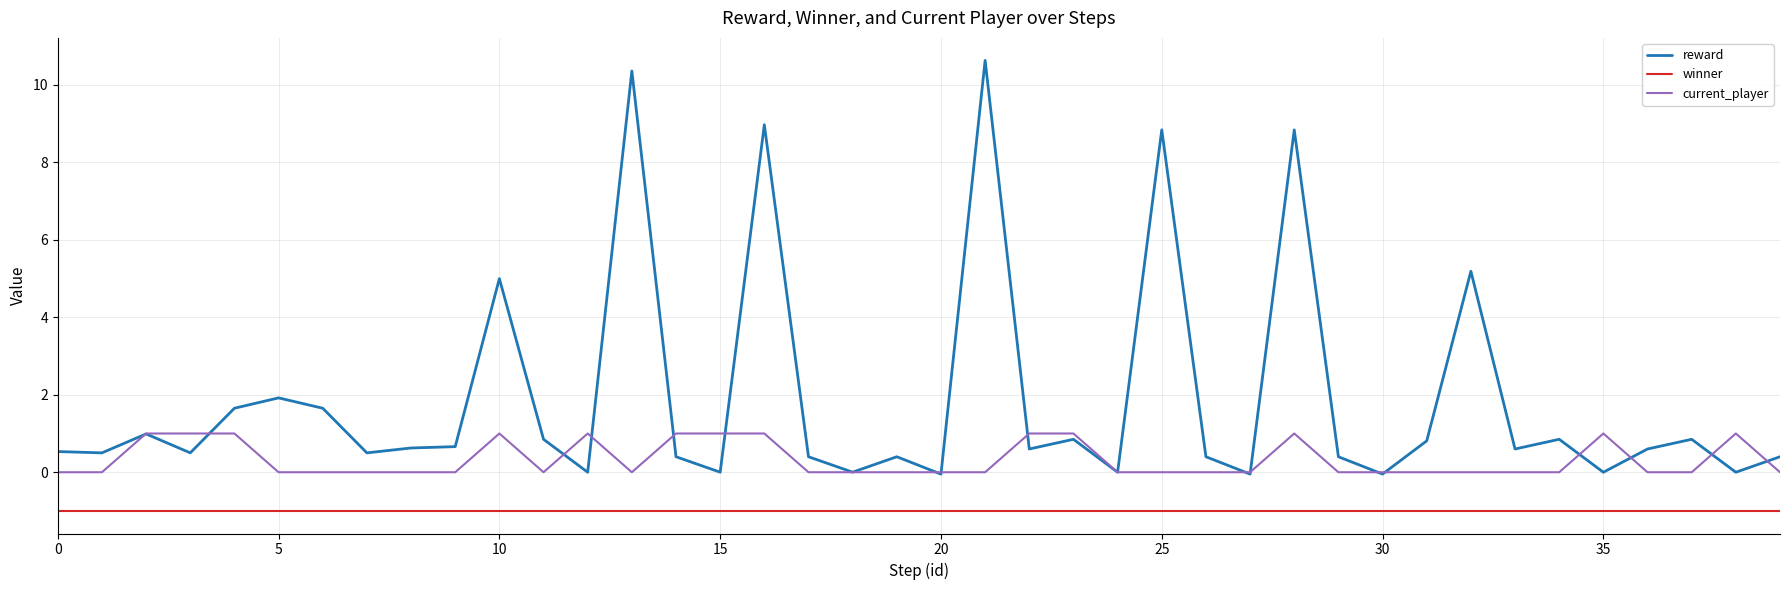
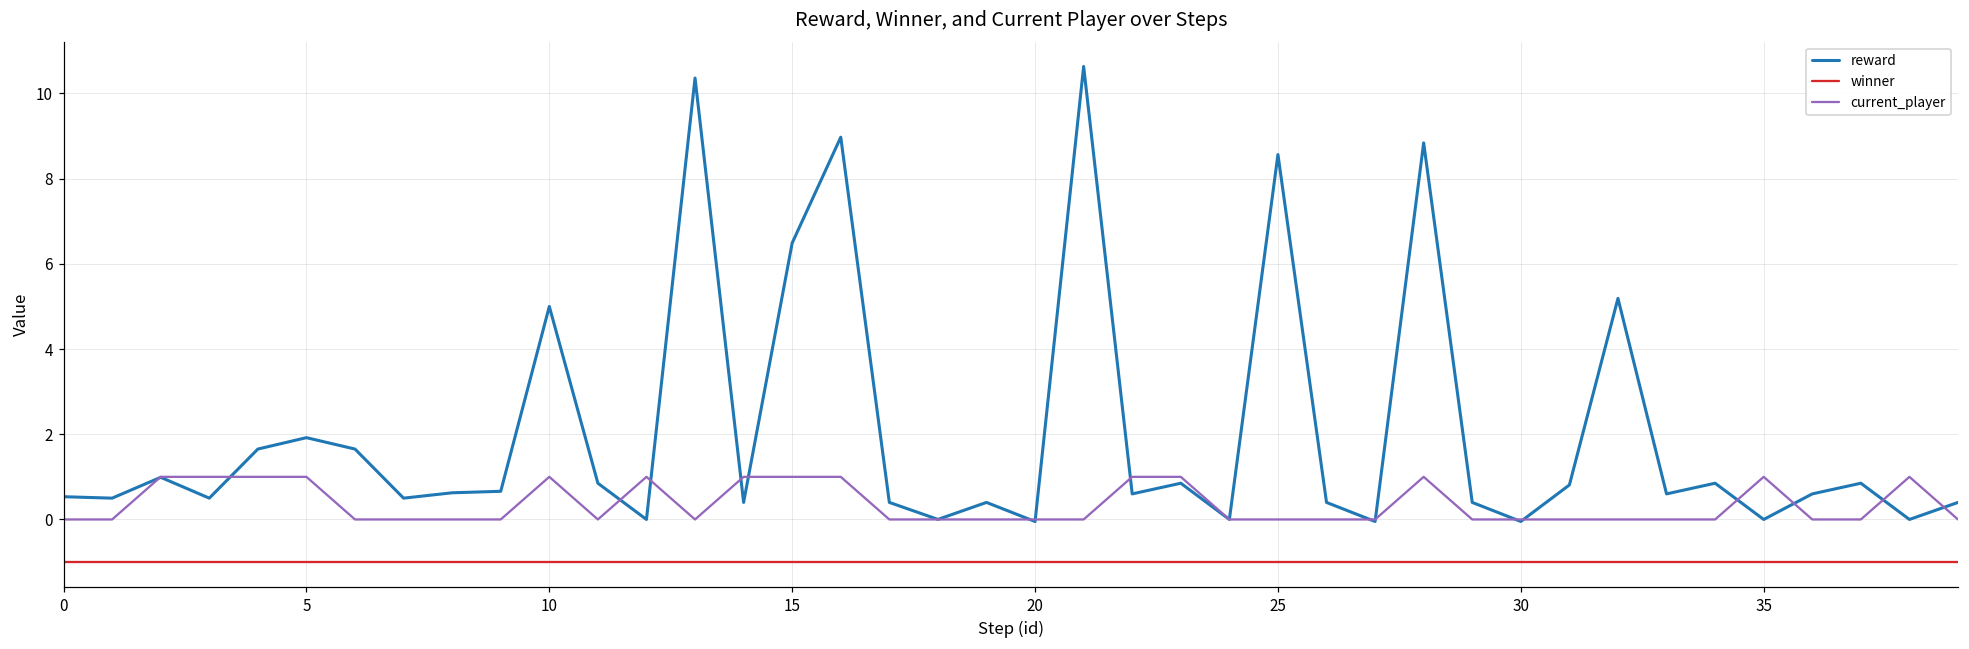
current_player, 5: 0 -> 1
reward, 15: 0.0 -> 6.5
reward, 25: 8.8 -> 8.6
